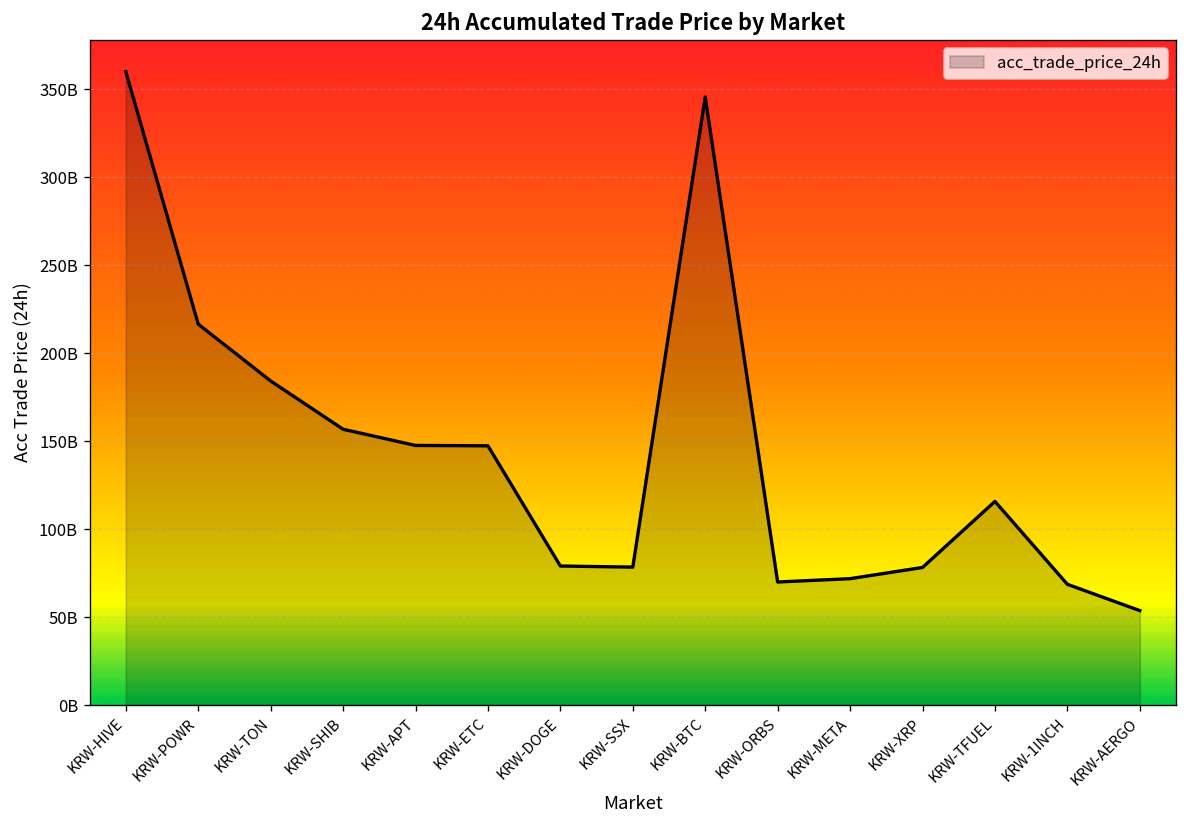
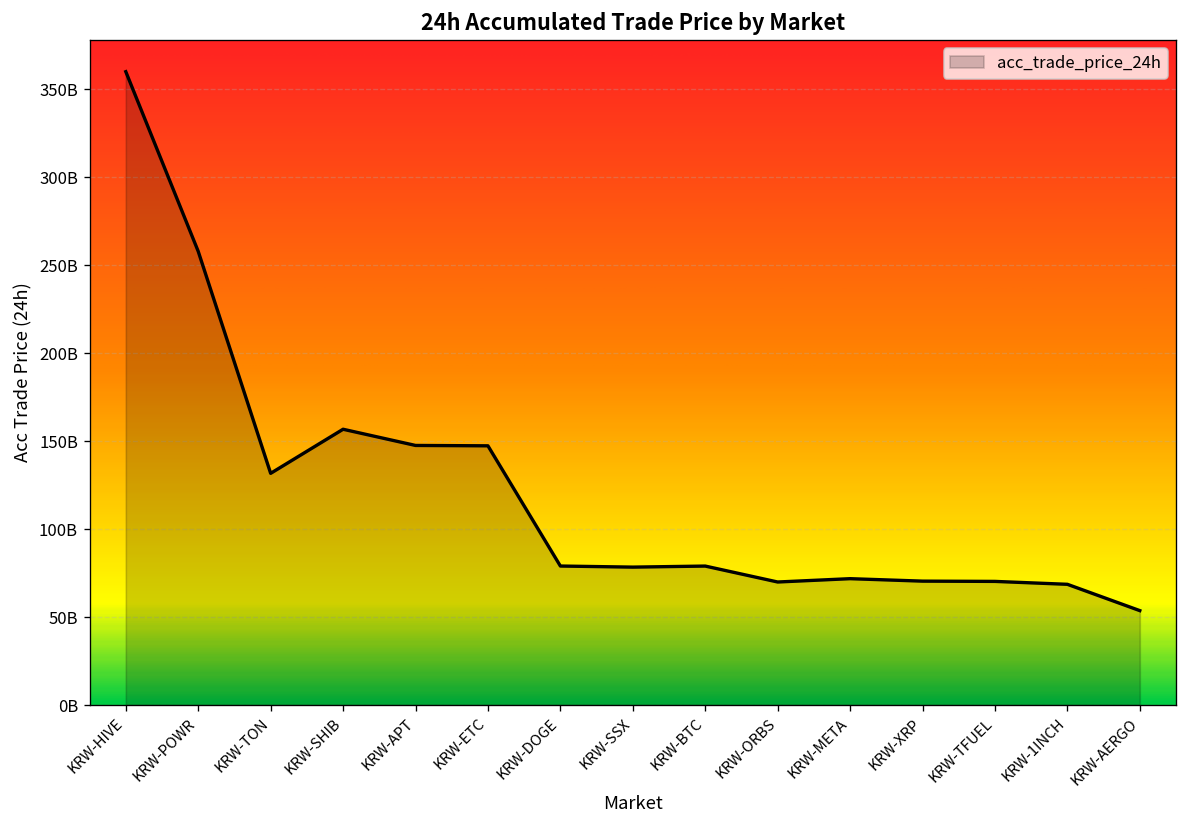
KRW-POWR: 217000000000 -> 258000000000
KRW-TON: 184000000000 -> 132000000000
KRW-BTC: 346000000000 -> 79000000000
KRW-XRP: 78000000000 -> 70000000000
KRW-TFUEL: 116000000000 -> 70000000000
